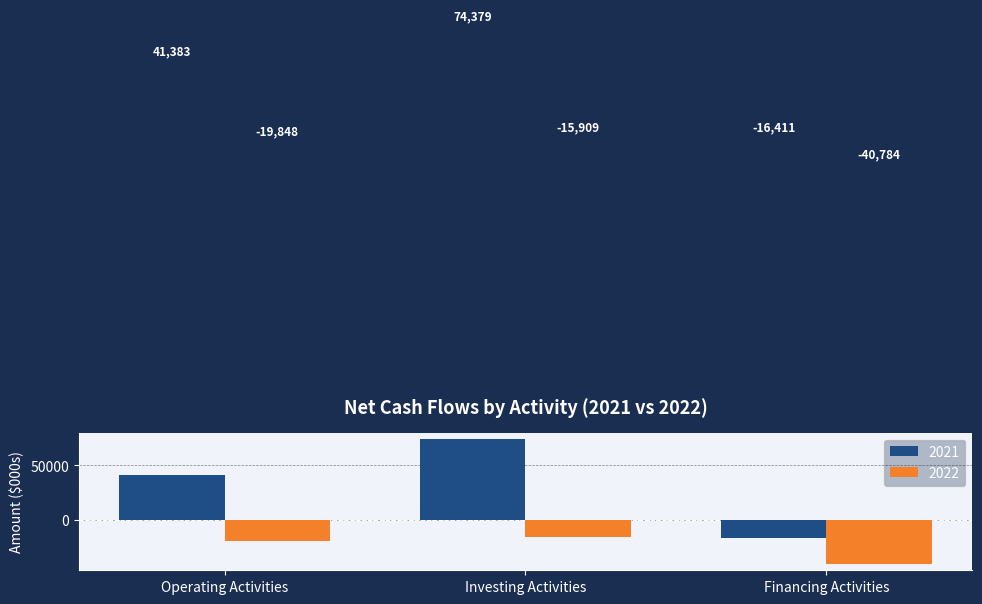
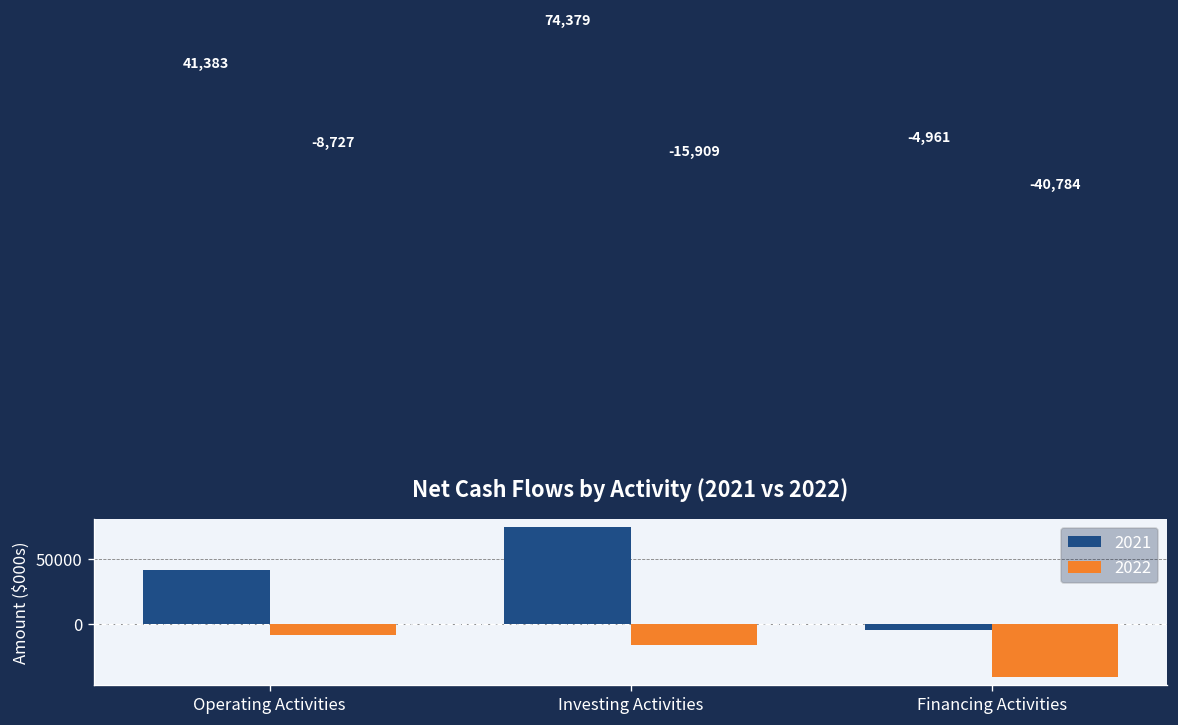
2022, Operating Activities: -19,848 -> -8,727
2021, Financing Activities: -16,411 -> -4,961
